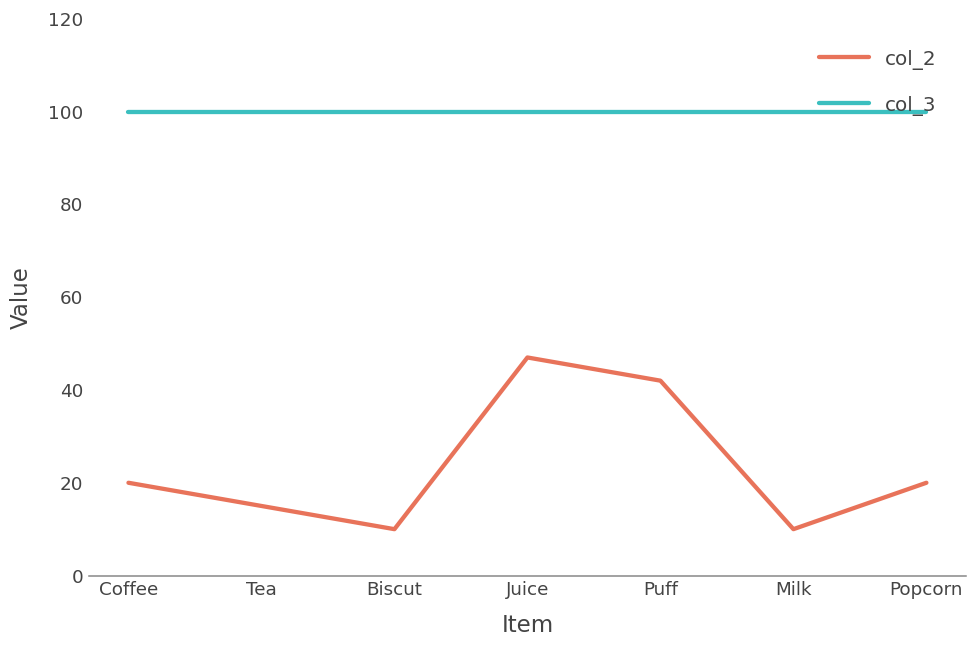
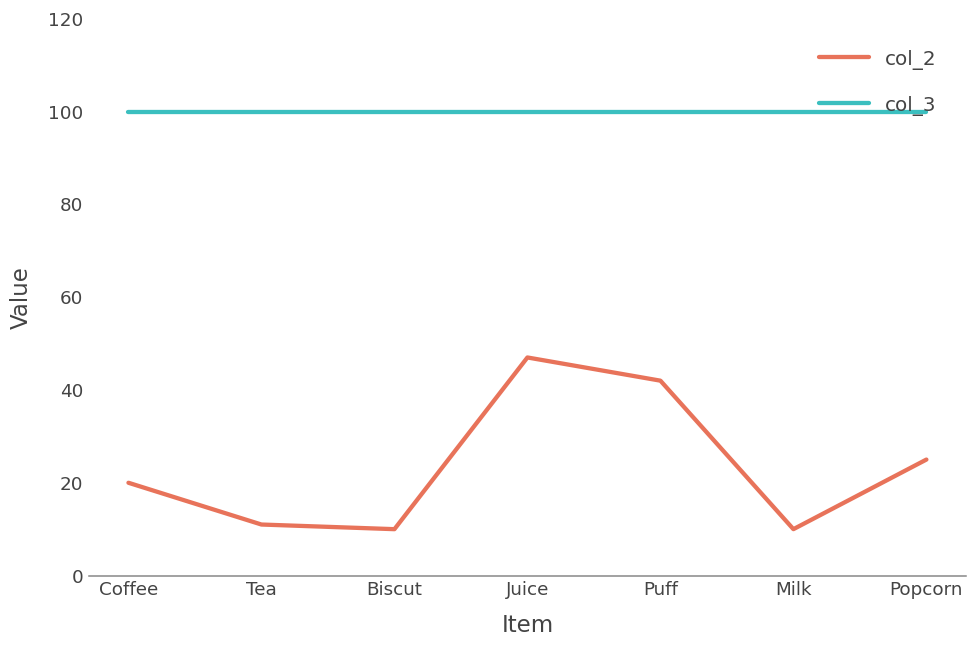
col_2, Tea: 15 -> 11
col_2, Popcorn: 20 -> 25
